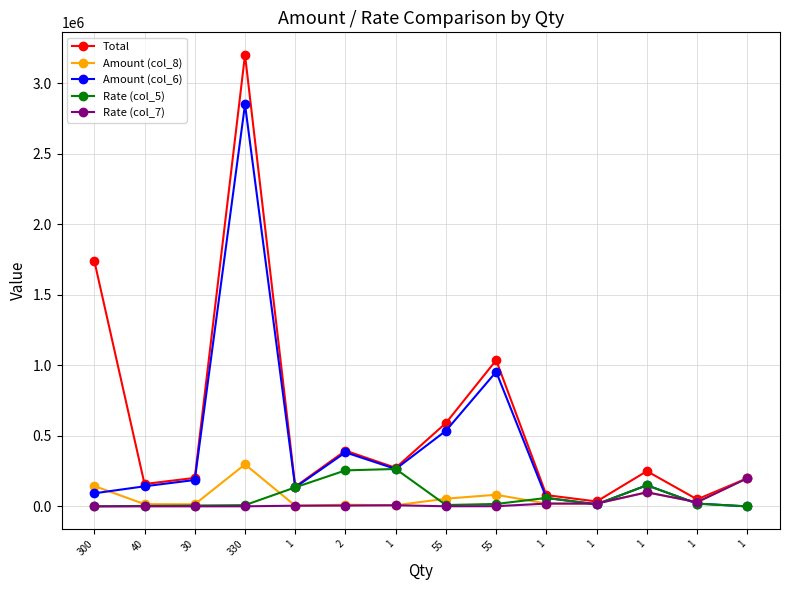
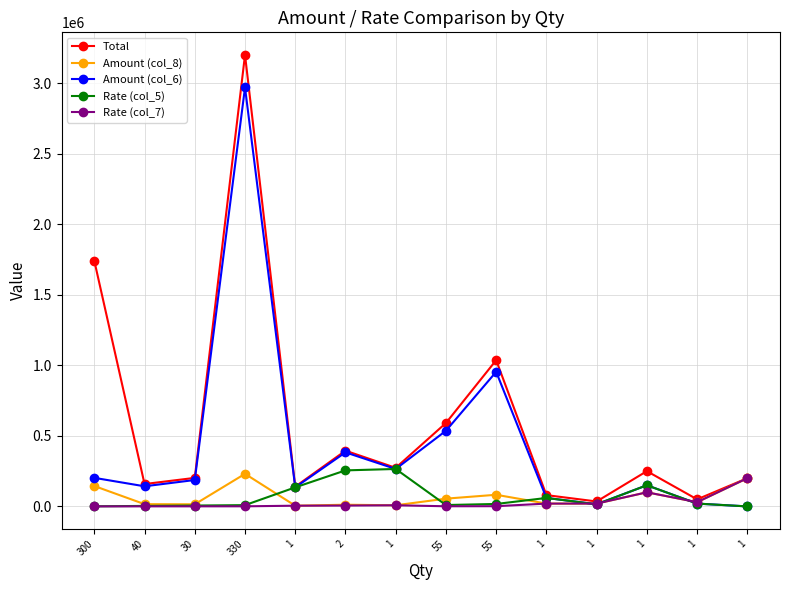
Amount (col_6), 300: 90000 -> 200000
Amount (col_8), 330: 300000 -> 230000
Amount (col_6), 330: 2850000 -> 2970000
